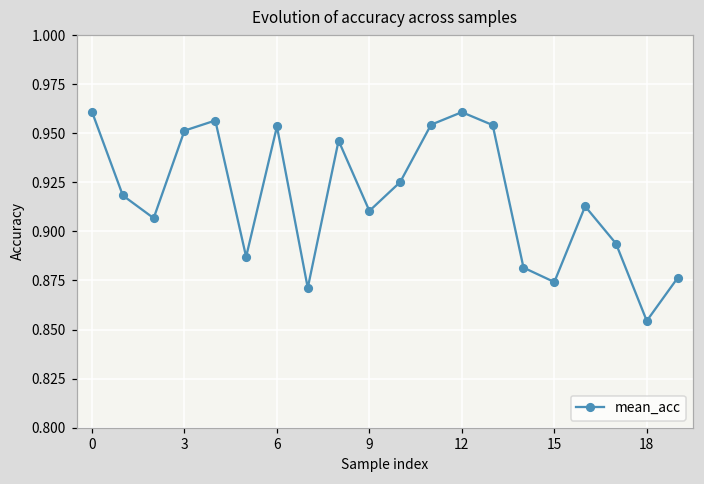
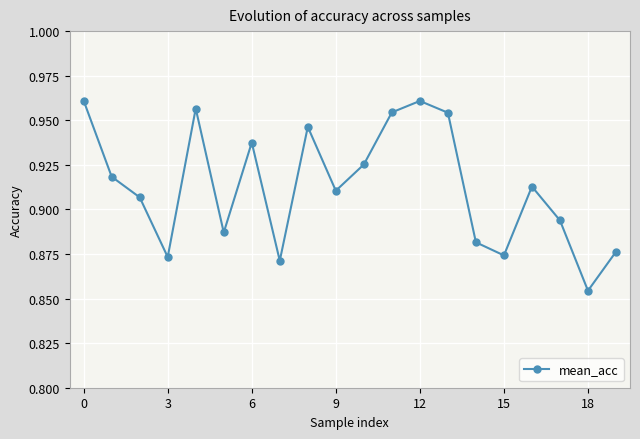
3: 0.951 -> 0.873
6: 0.954 -> 0.938
